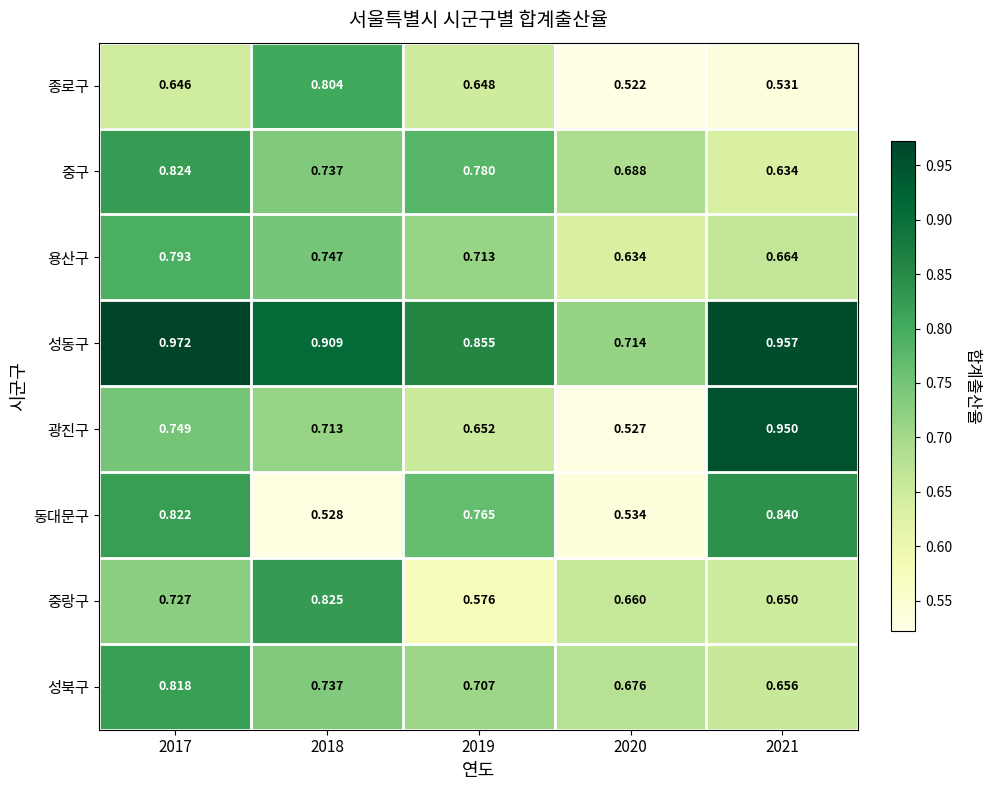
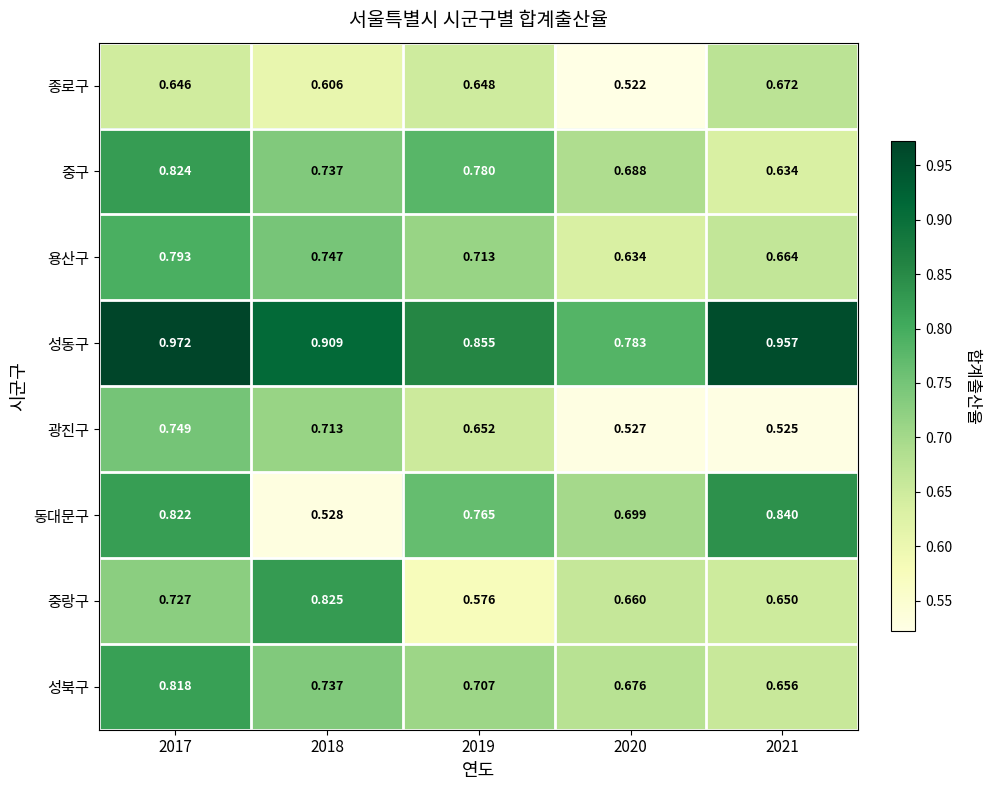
종로구, 2018: 0.804 -> 0.606
종로구, 2021: 0.531 -> 0.672
성동구, 2020: 0.714 -> 0.783
광진구, 2021: 0.950 -> 0.525
동대문구, 2020: 0.534 -> 0.699
